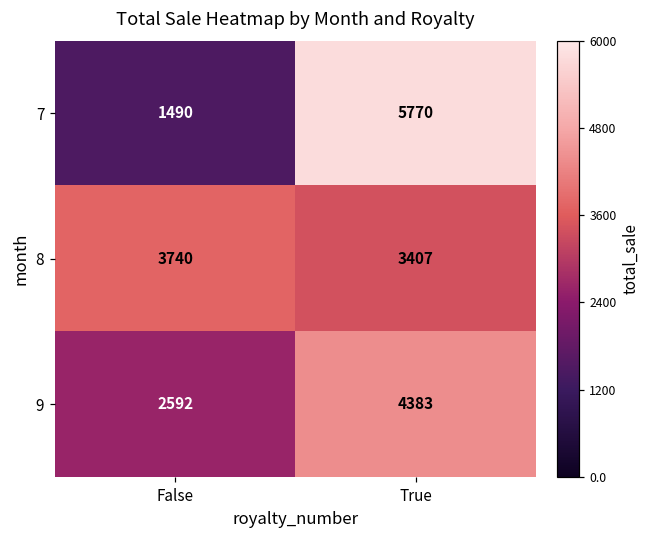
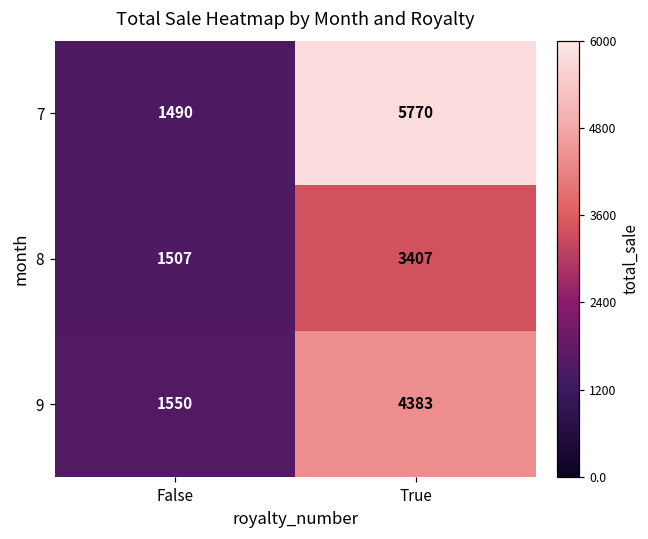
8, False: 3740 -> 1507
9, False: 2592 -> 1550
